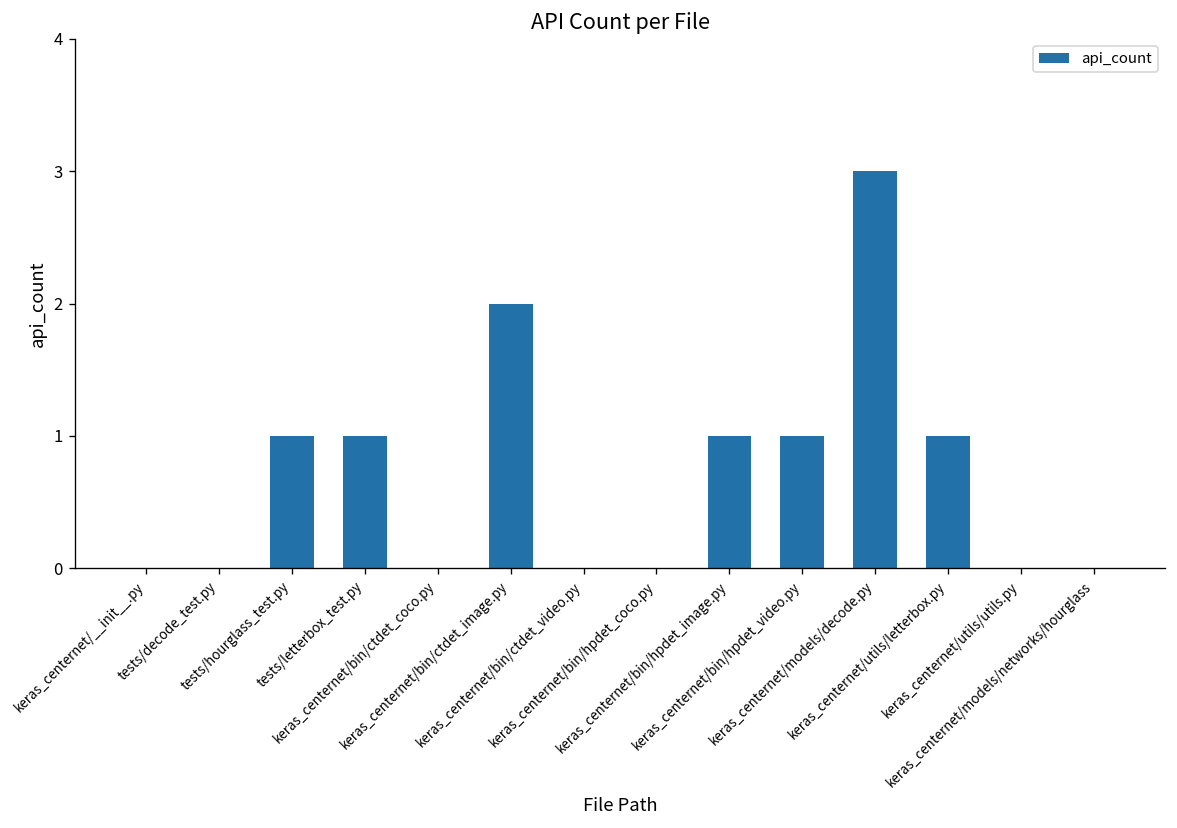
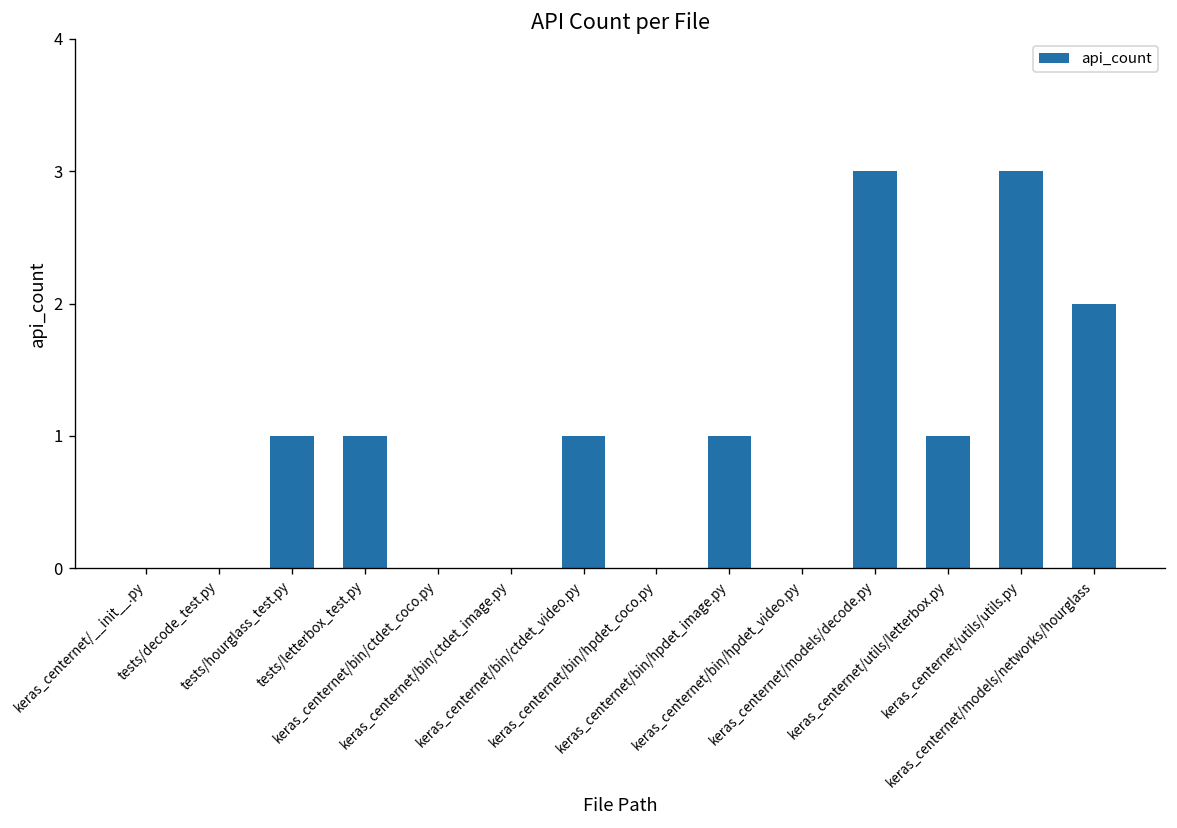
keras_centernet/bin/ctdet_image.py: 2 -> 0
keras_centernet/bin/ctdet_video.py: 0 -> 1
keras_centernet/bin/hpdet_video.py: 1 -> 0
keras_centernet/utils/utils.py: 0 -> 3
keras_centernet/models/networks/hourglass: 0 -> 2
